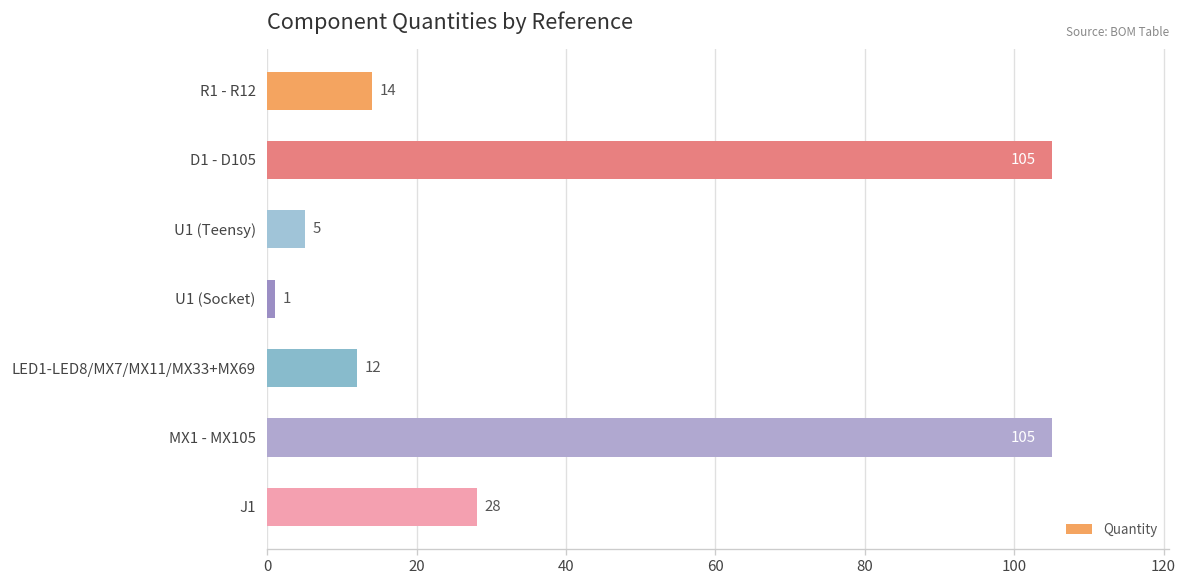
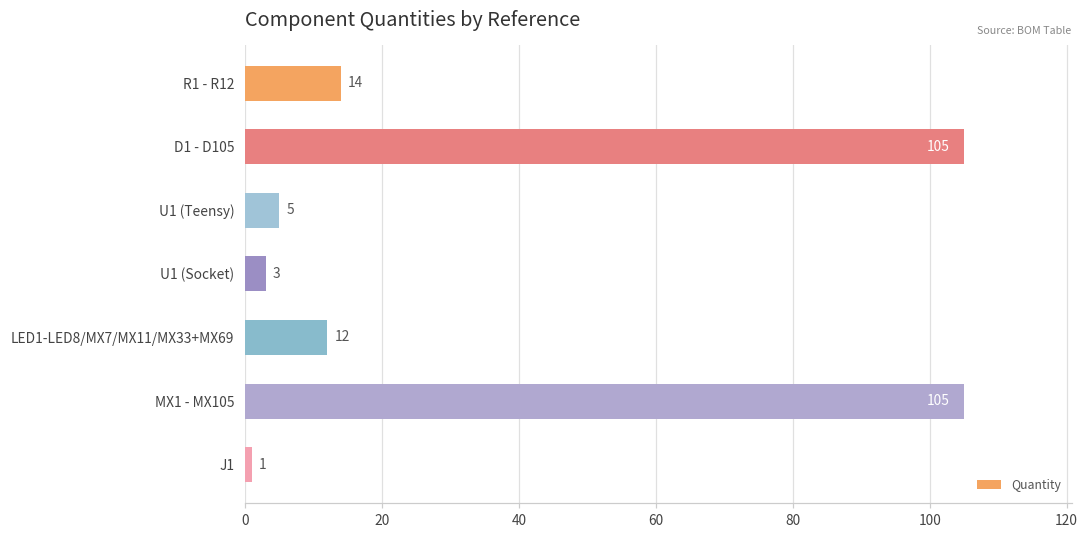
U1 (Socket): 1 -> 3
J1: 28 -> 1
